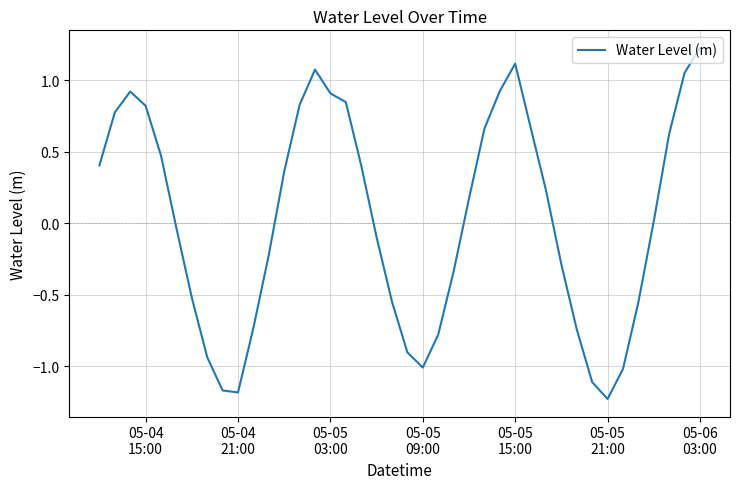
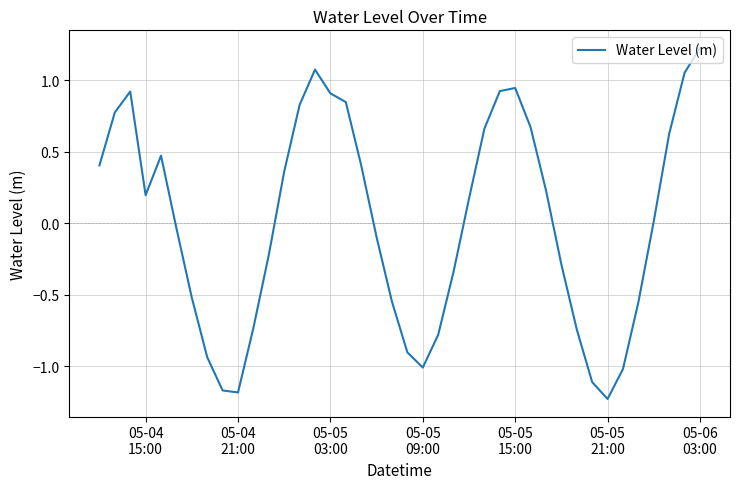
05-04 15:00: 0.82 -> 0.20
05-05 15:00: 1.12 -> 0.95
